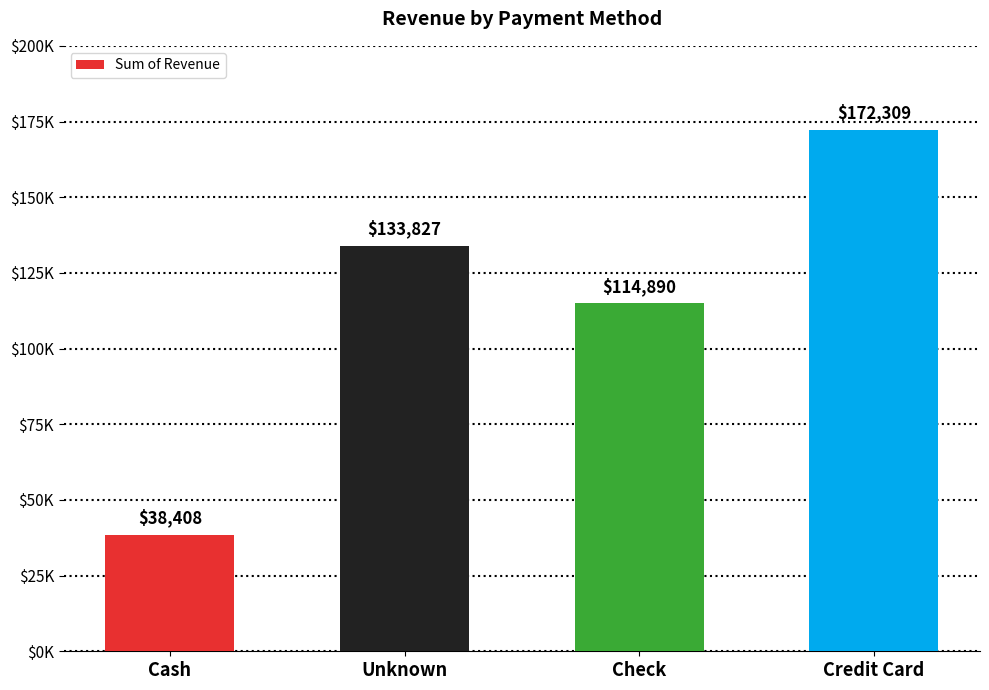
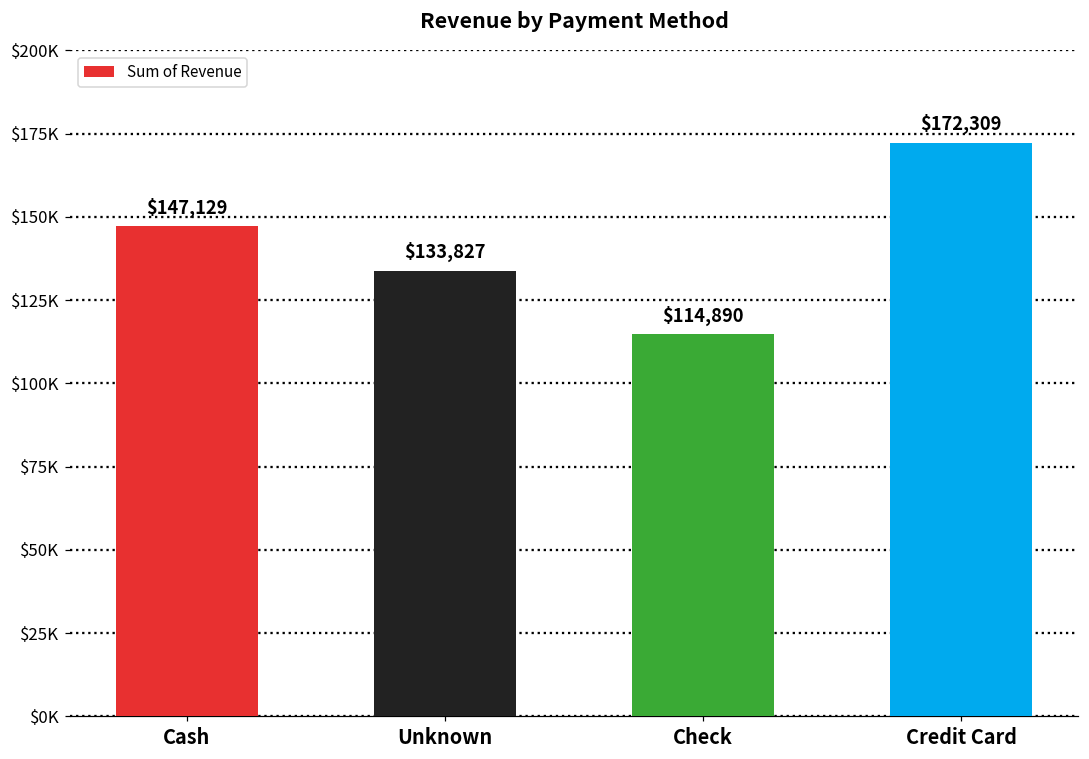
Cash: $38,408 -> $147,129
